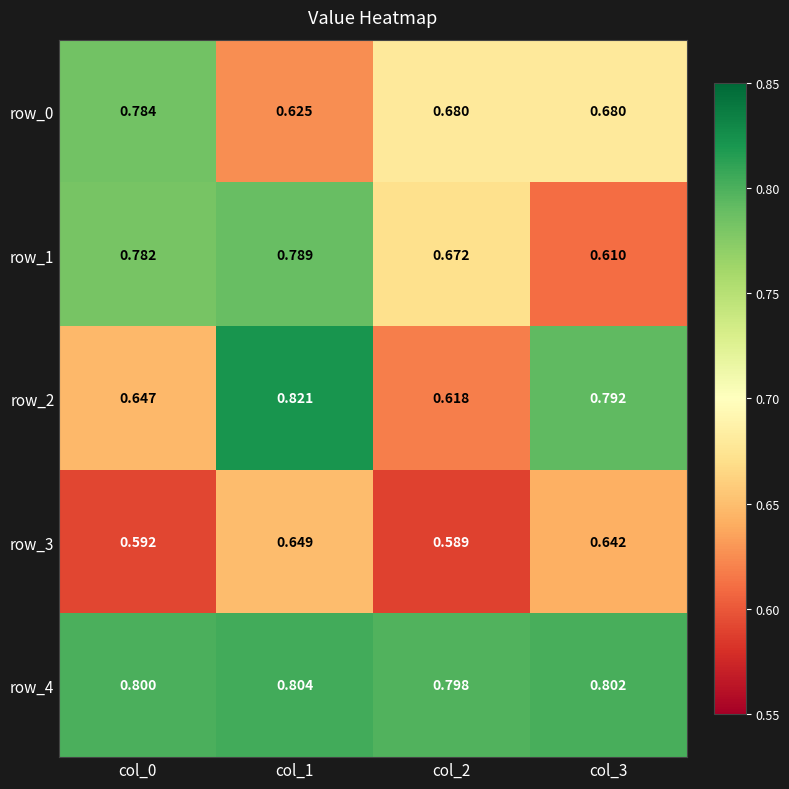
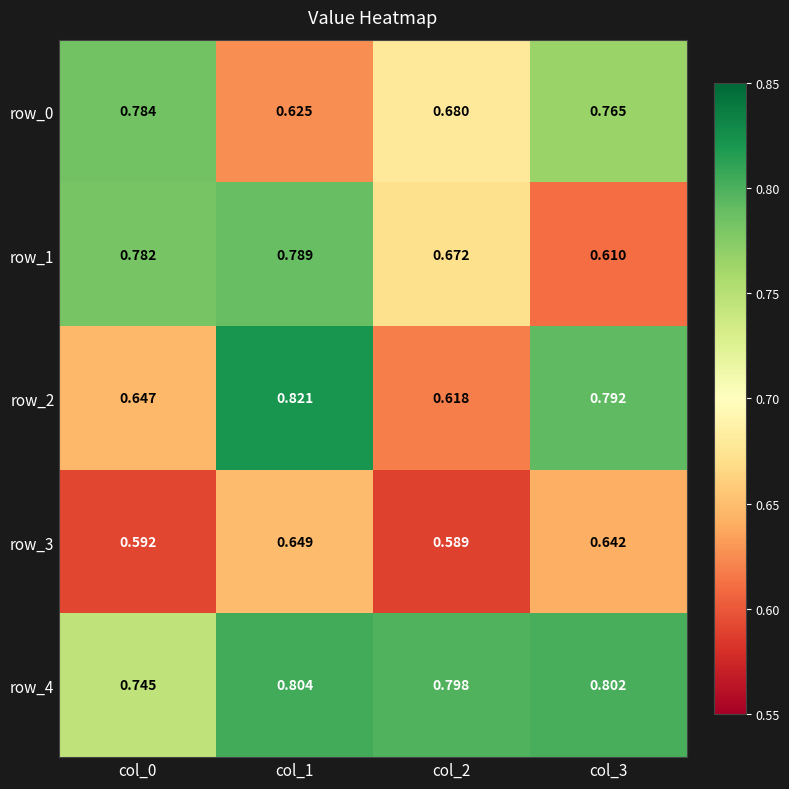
row_0, col_3: 0.680 -> 0.765
row_4, col_0: 0.800 -> 0.745
